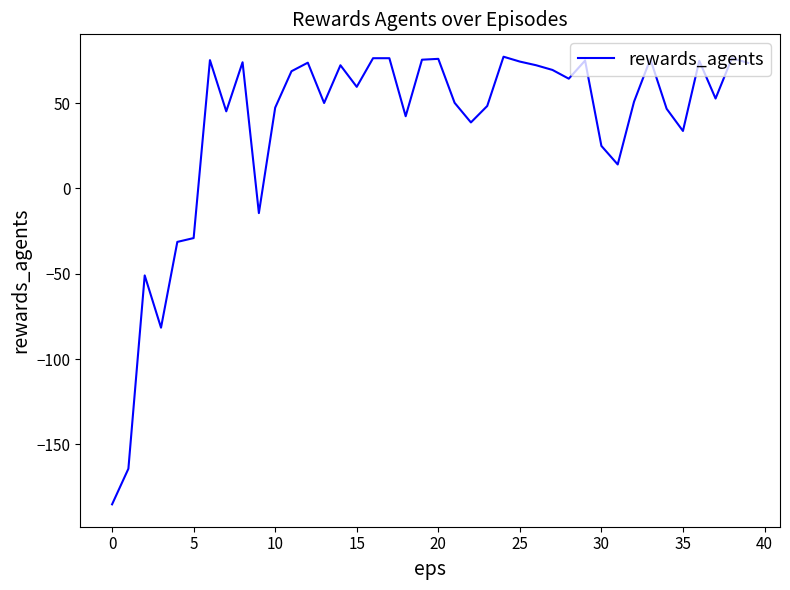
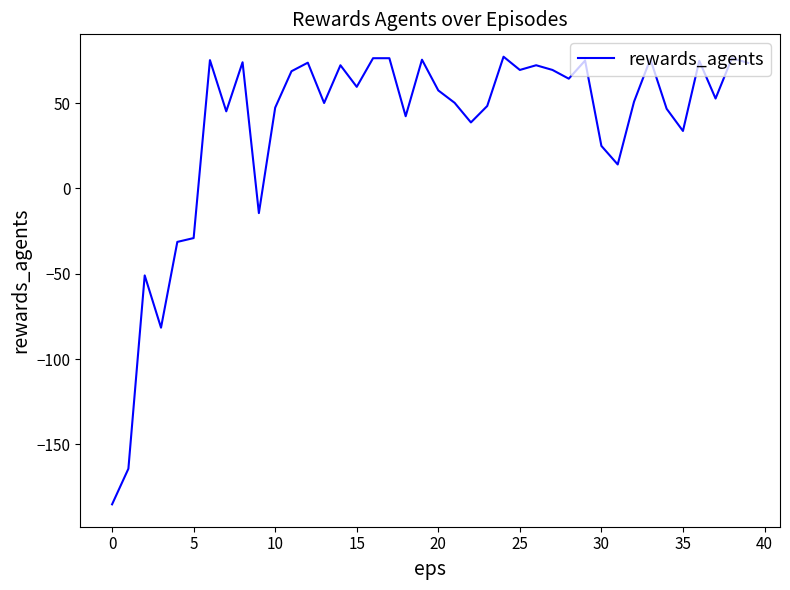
20: 76 -> 57
25: 74 -> 69
